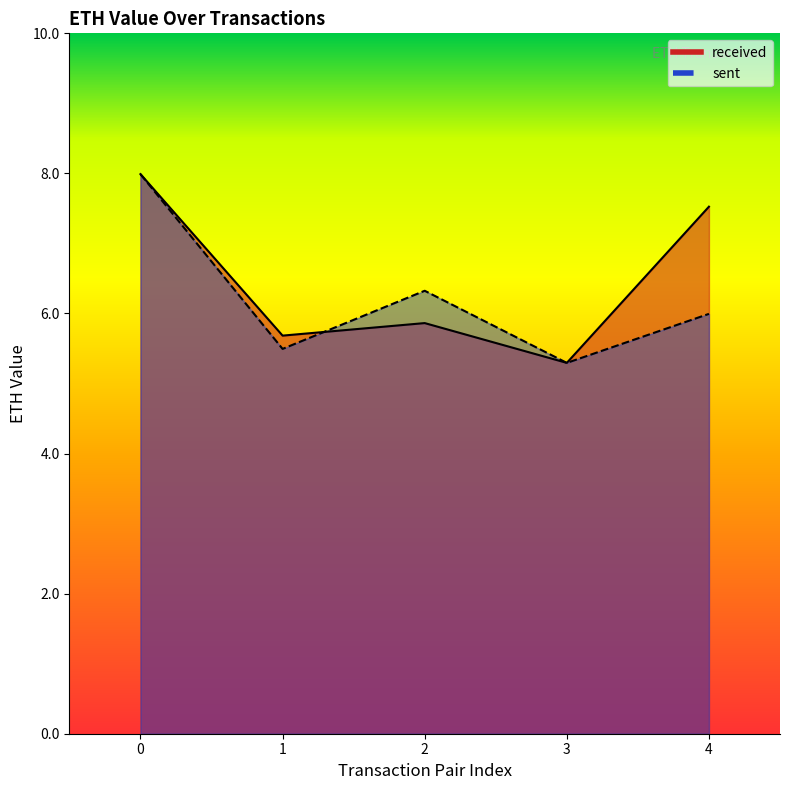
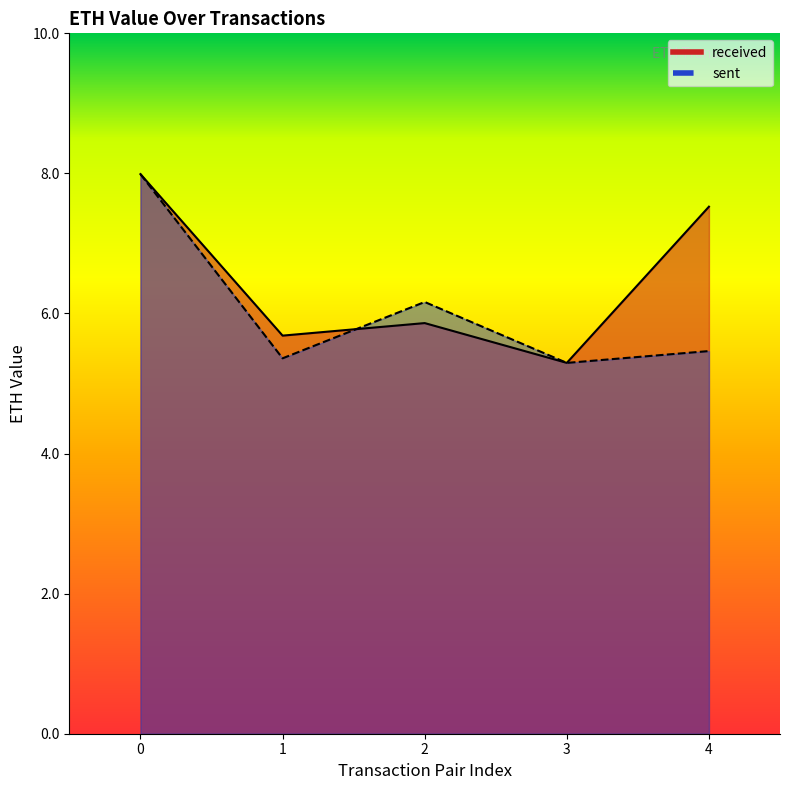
sent, 1: 5.5 -> 5.4
sent, 2: 6.3 -> 6.2
sent, 4: 6.0 -> 5.5
